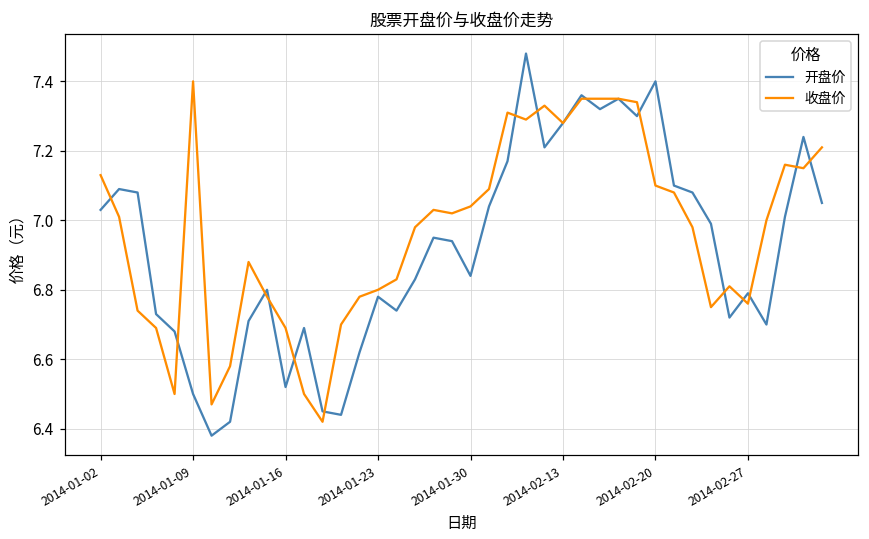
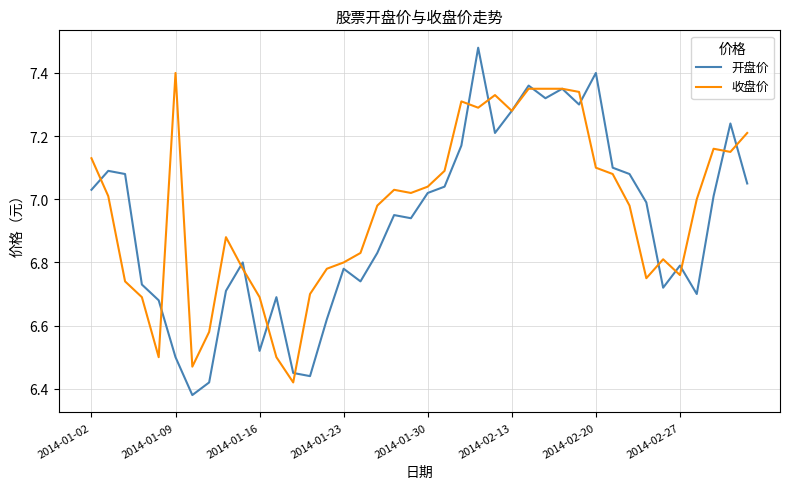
开盘价, 2014-01-30: 6.84 -> 7.02
